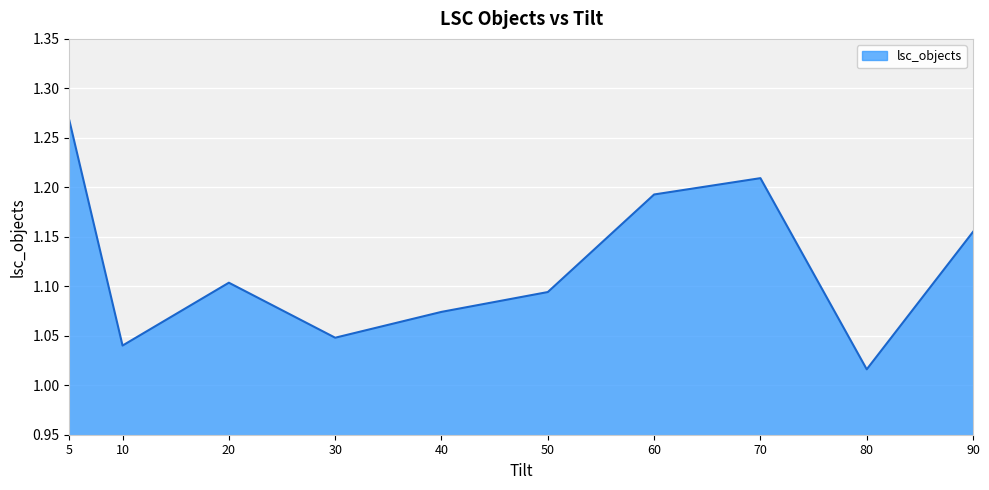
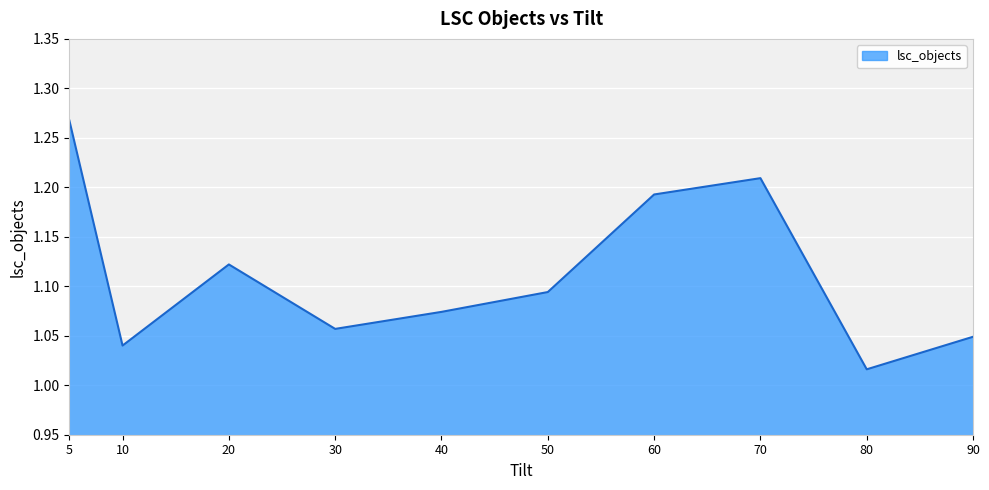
20: 1.10 -> 1.12
30: 1.05 -> 1.06
90: 1.16 -> 1.05
